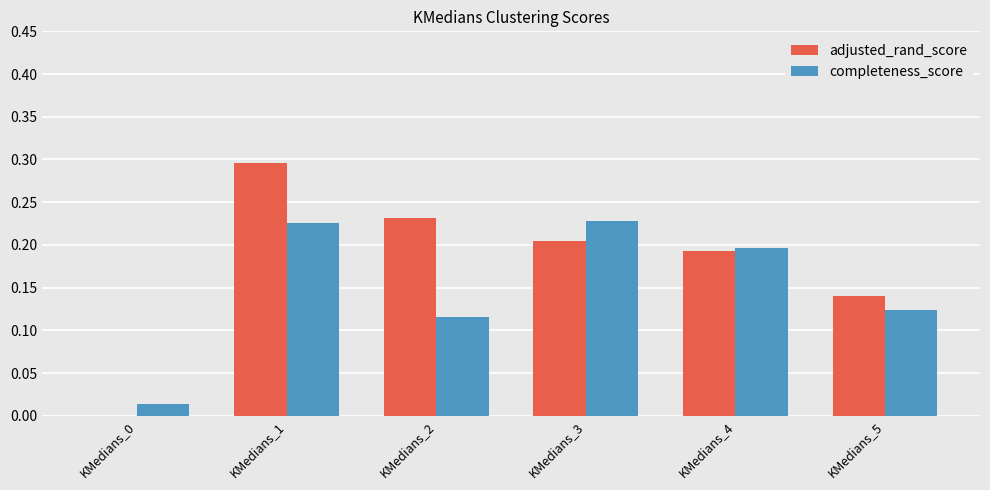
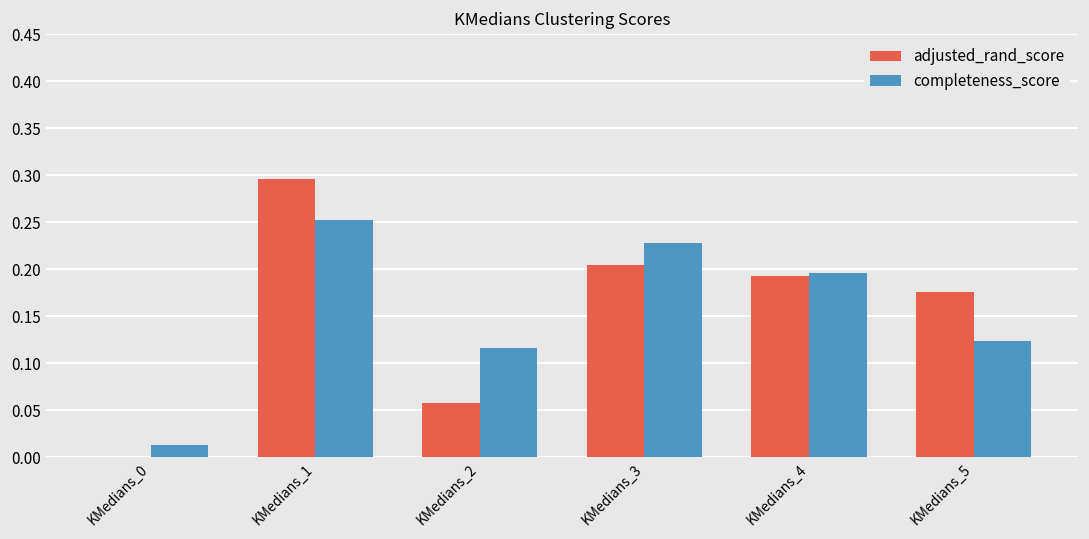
completeness_score, KMedians_1: 0.23 -> 0.25
adjusted_rand_score, KMedians_2: 0.23 -> 0.06
adjusted_rand_score, KMedians_5: 0.14 -> 0.18
